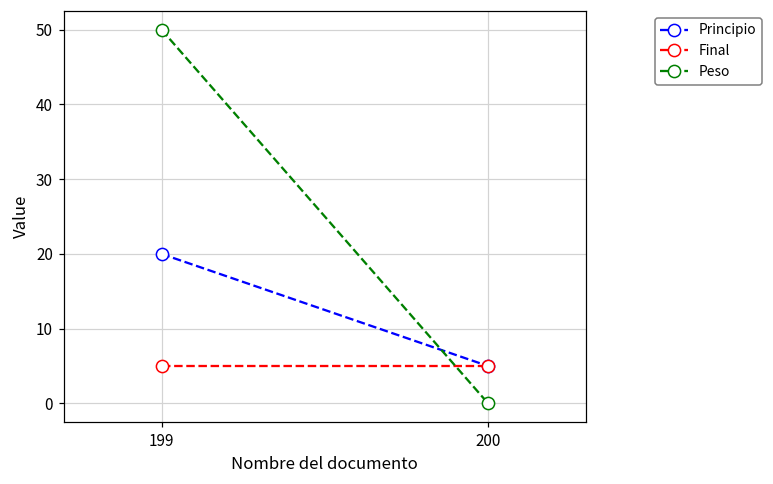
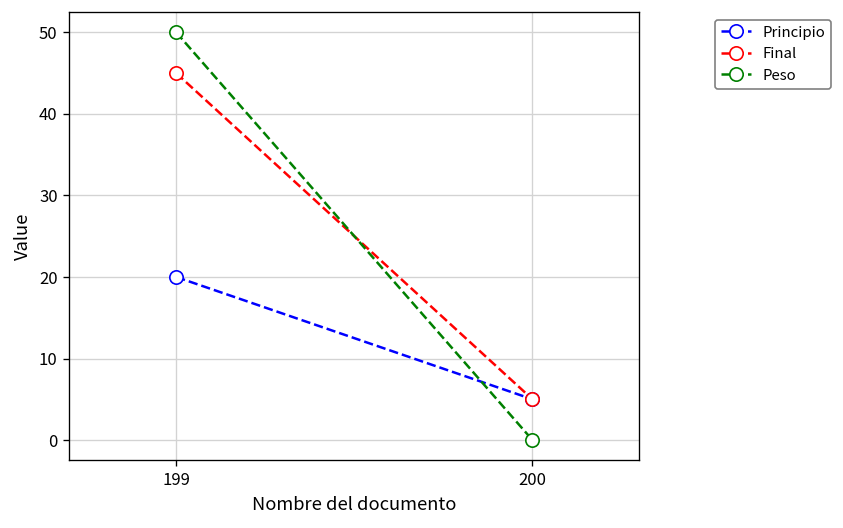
Final, 199: 5 -> 45
